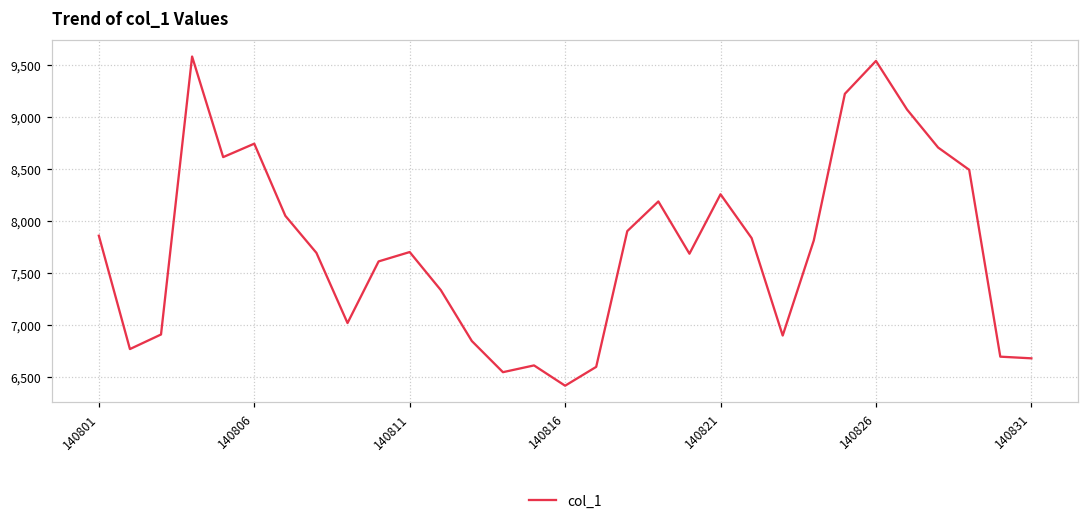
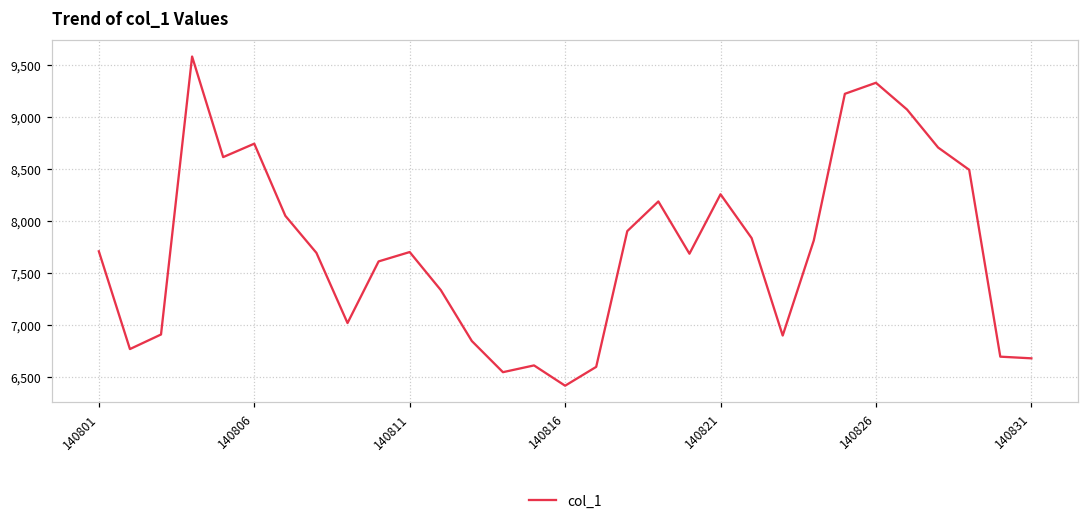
140801: 7,900 -> 7,700
140826: 9,500 -> 9,300
